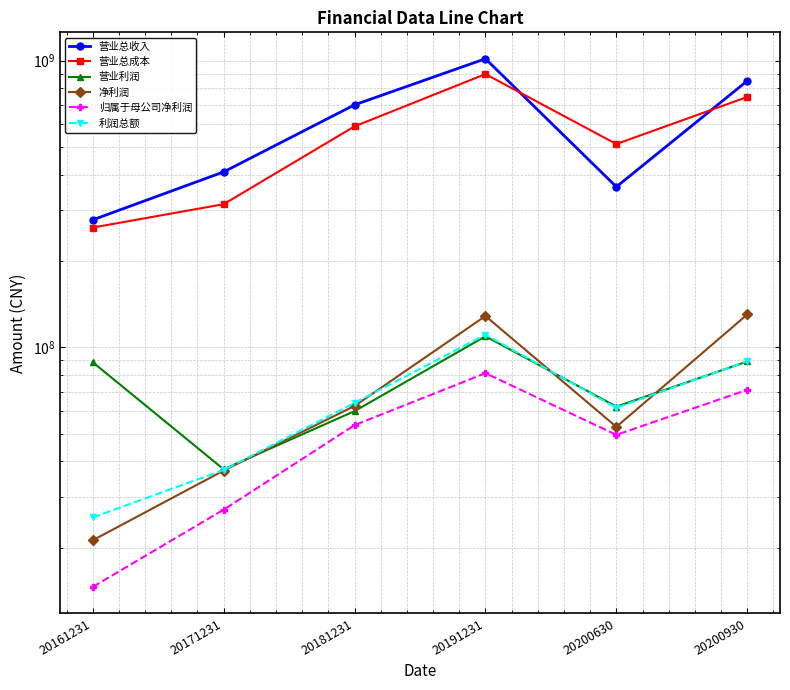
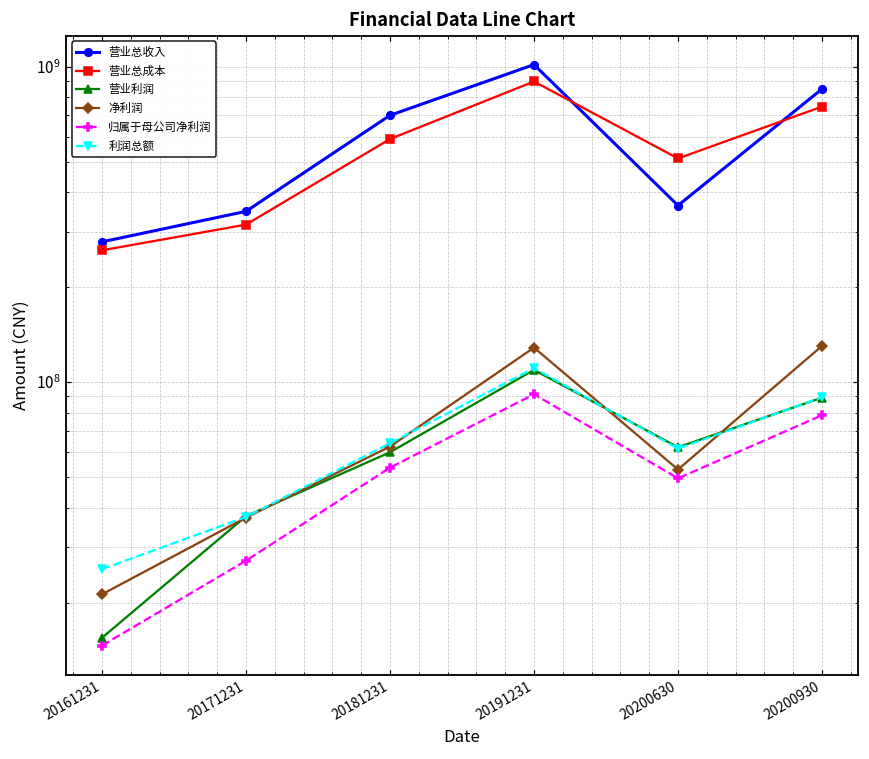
营业利润, 20161231: 89000000 -> 15000000
营业总收入, 20171231: 410000000 -> 350000000
归属于母公司净利润, 20191231: 81000000 -> 91000000
归属于母公司净利润, 20200930: 71000000 -> 78000000
